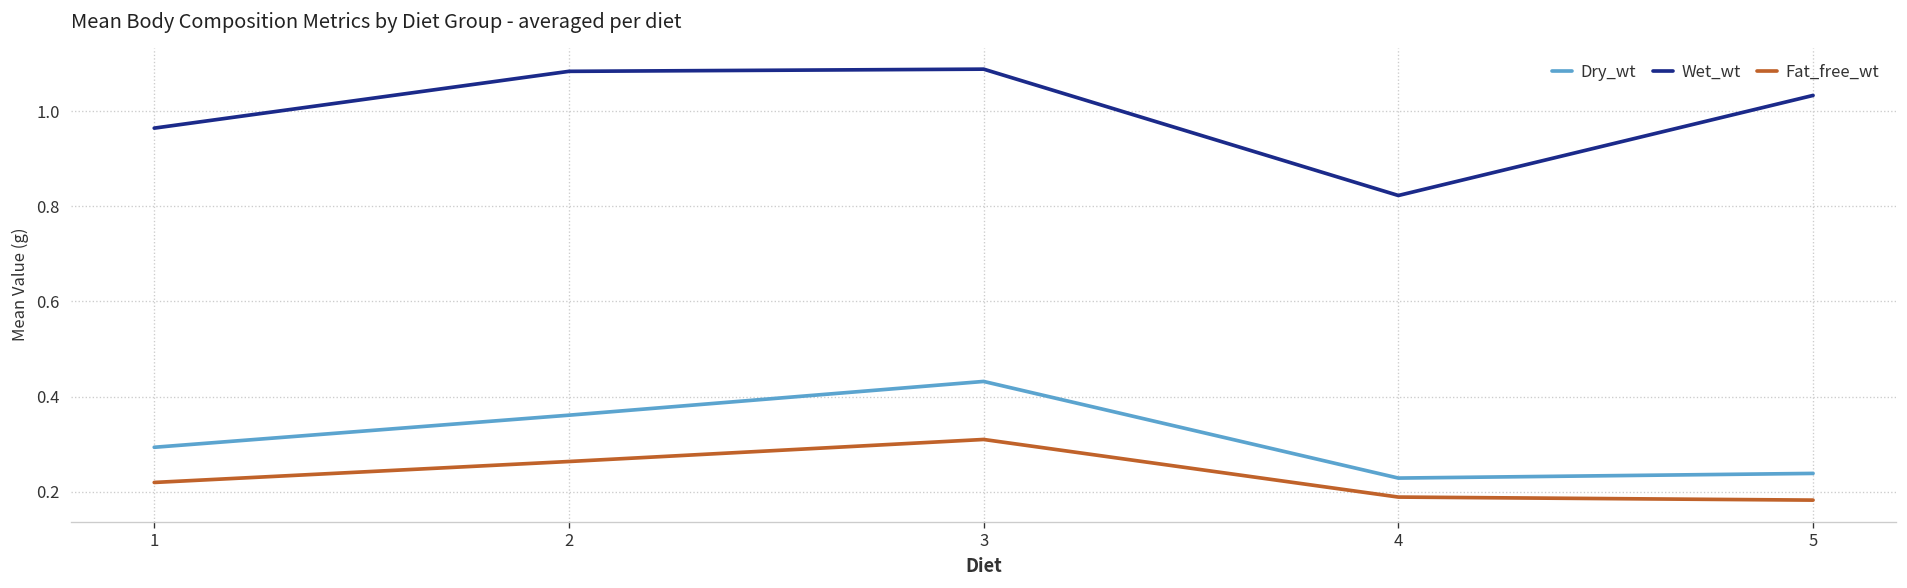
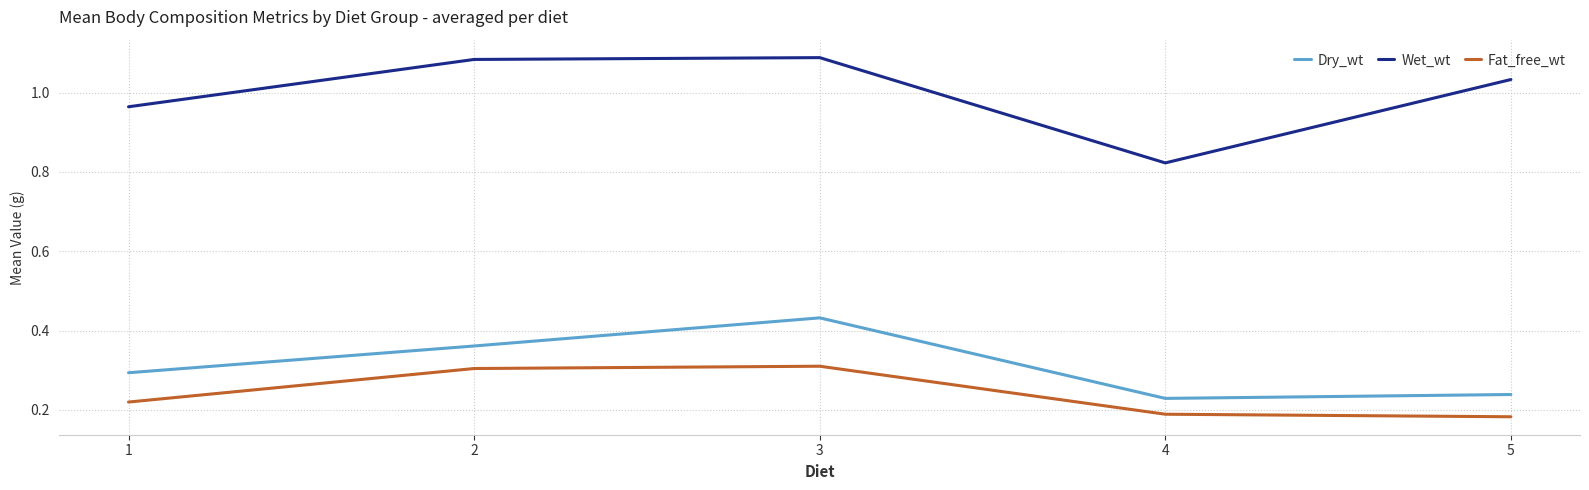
Fat_free_wt, 2: 0.26 -> 0.30
